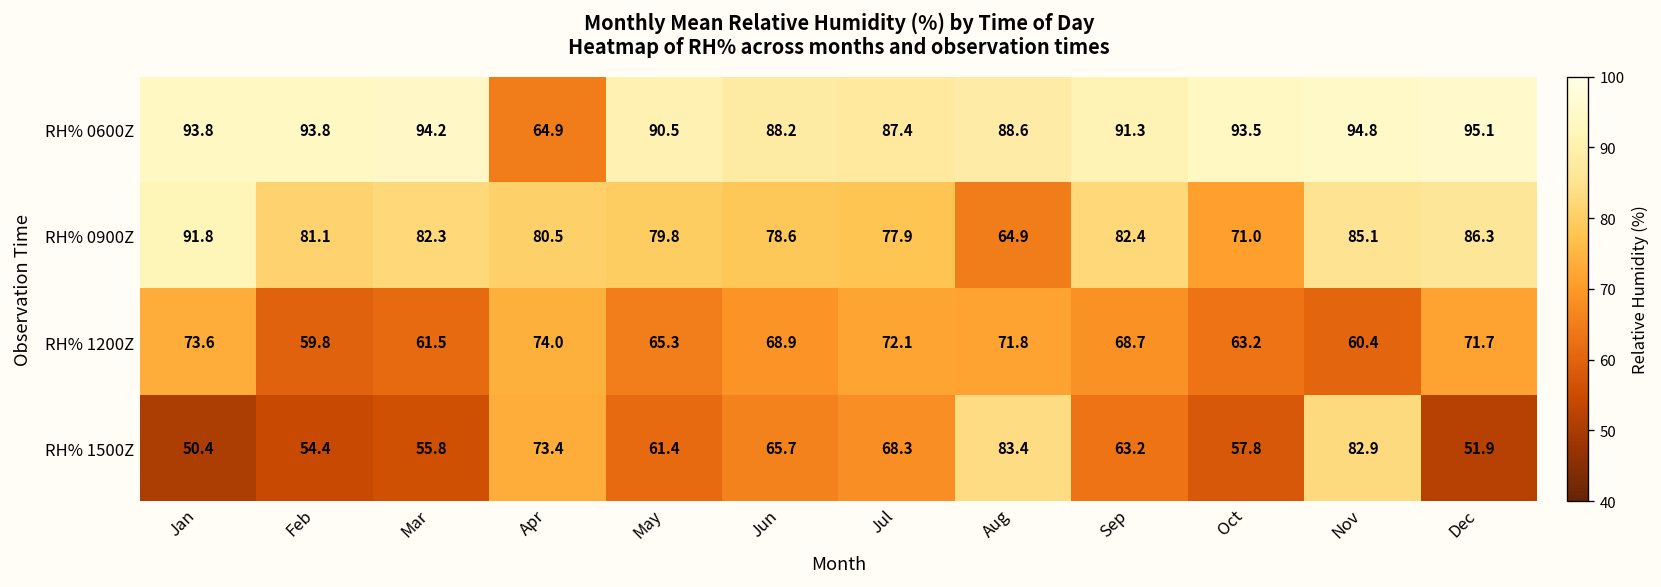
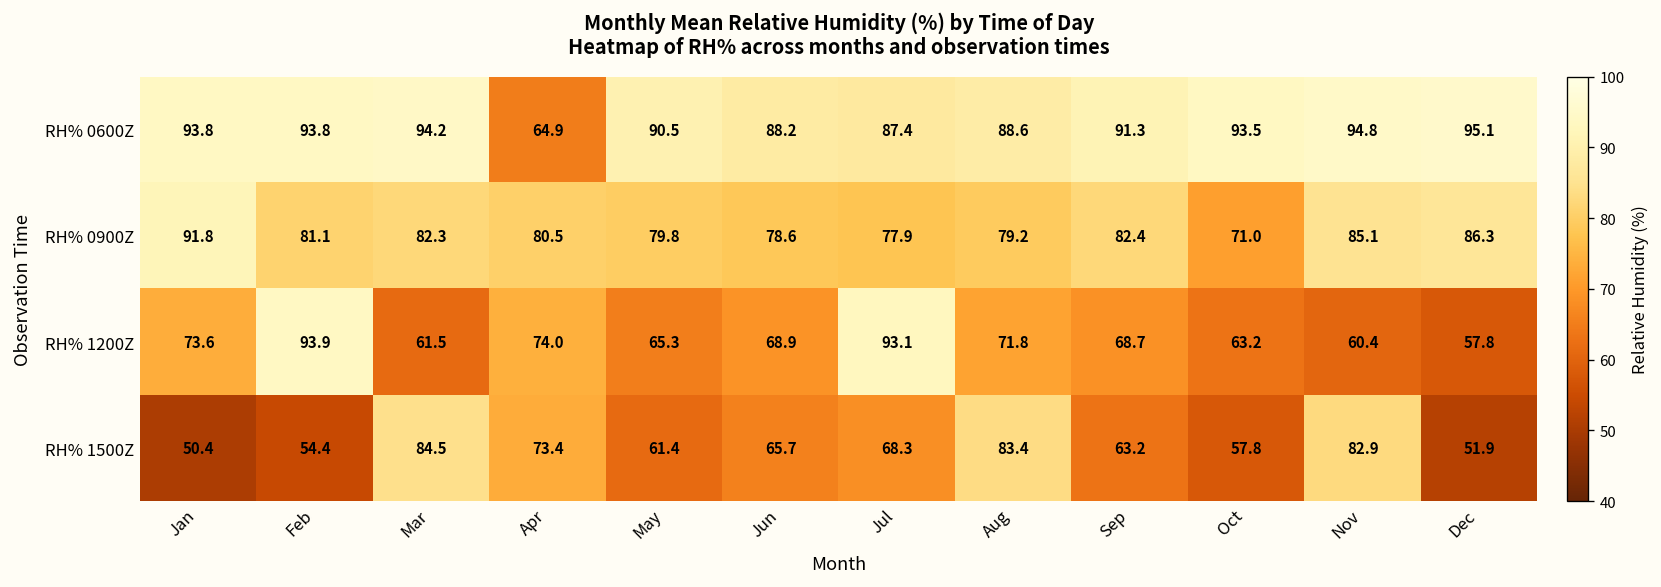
RH% 0900Z, Aug: 64.9 -> 79.2
RH% 1200Z, Feb: 59.8 -> 93.9
RH% 1200Z, Jul: 72.1 -> 93.1
RH% 1200Z, Dec: 71.7 -> 57.8
RH% 1500Z, Mar: 55.8 -> 84.5
